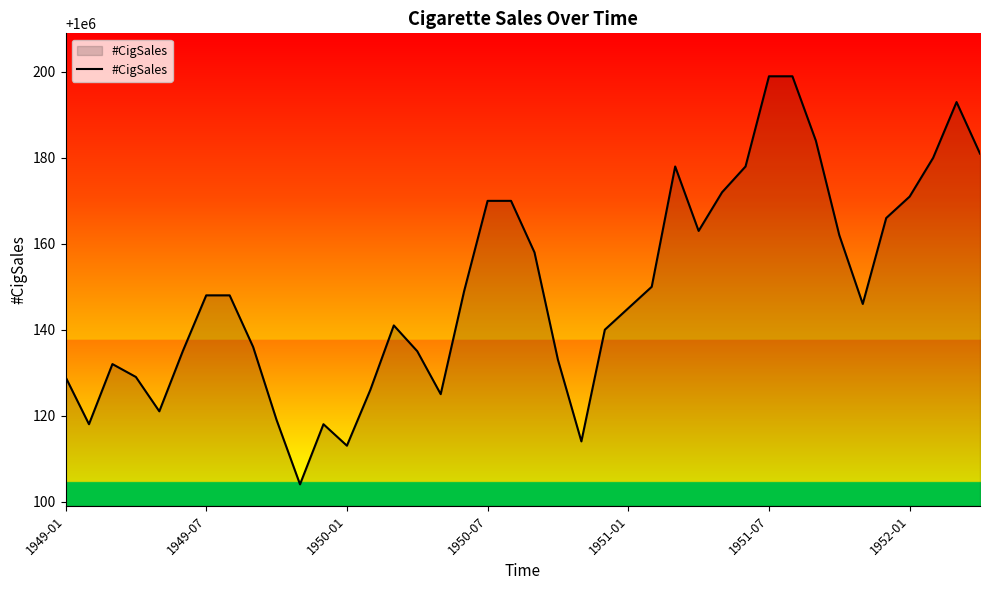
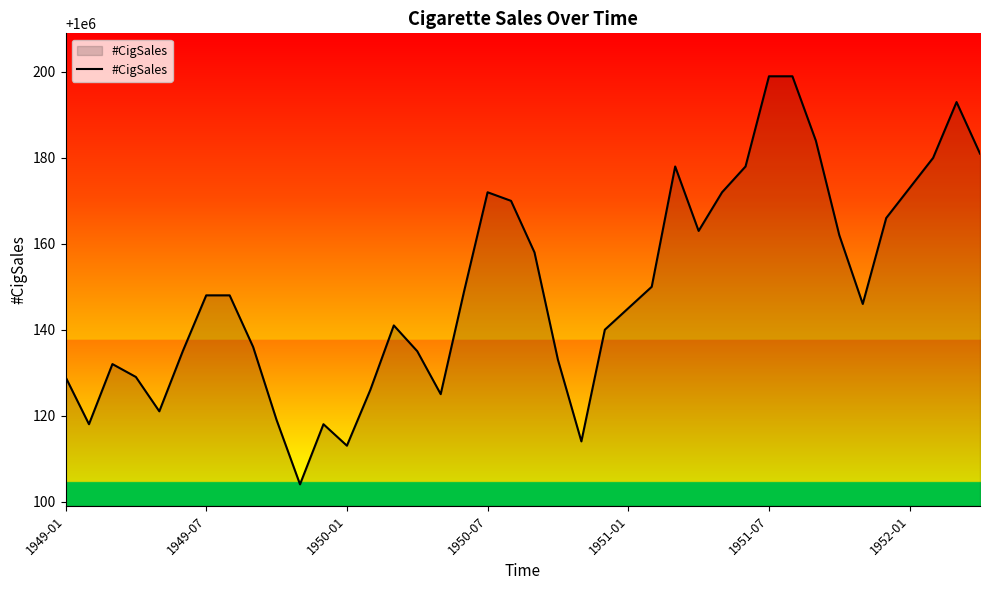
1950-07: 1000170 -> 1000172
1952-01: 1000171 -> 1000173
